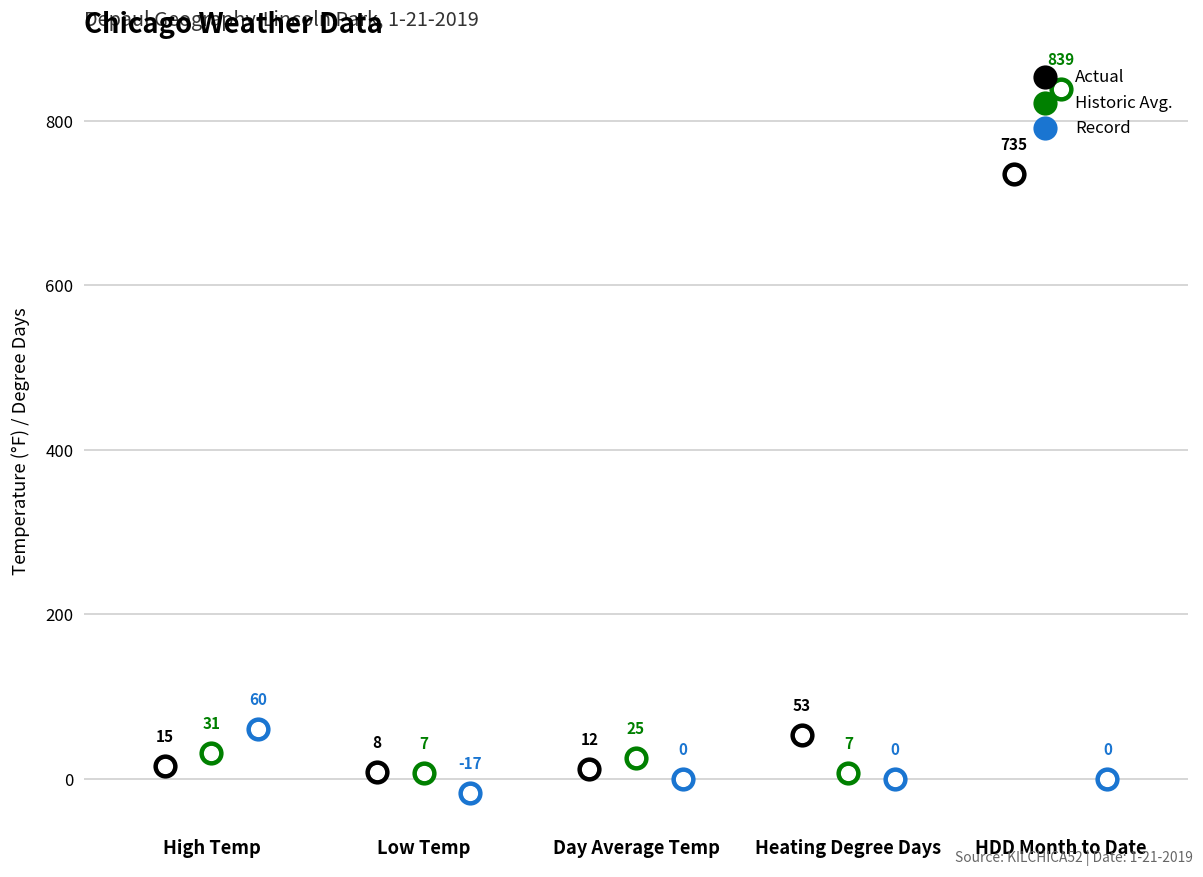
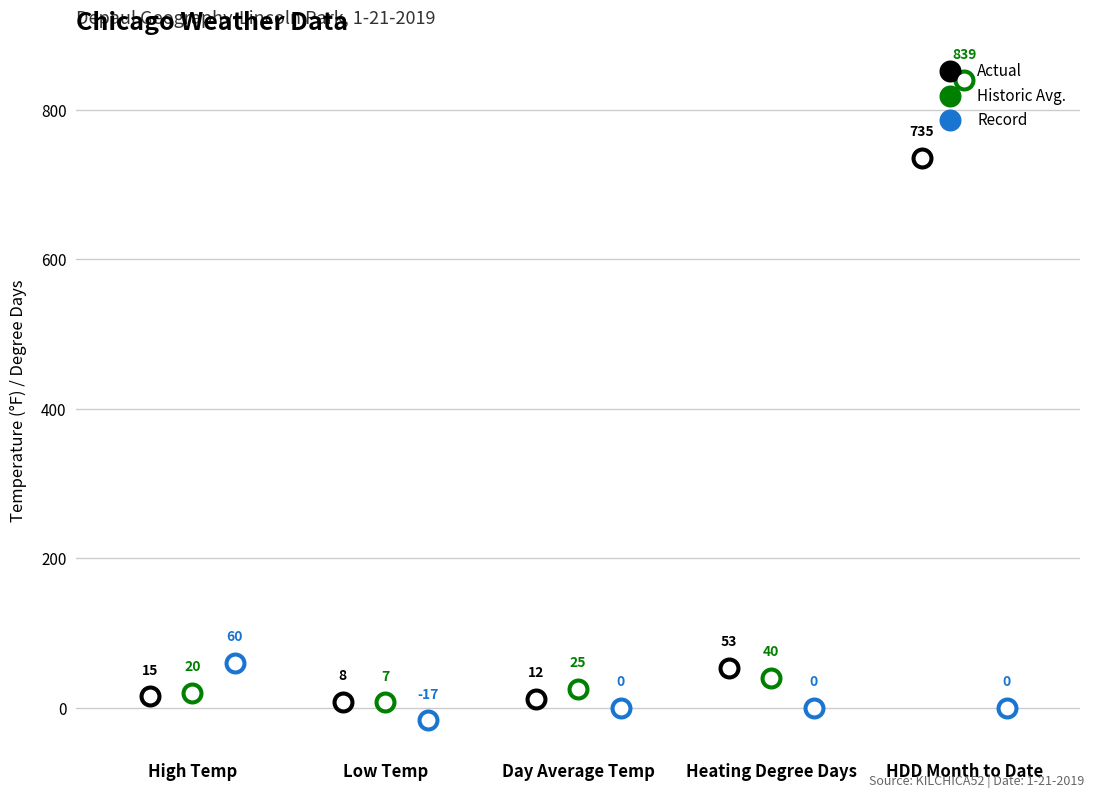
Historic Avg., High Temp: 31 -> 20
Historic Avg., Heating Degree Days: 7 -> 40
